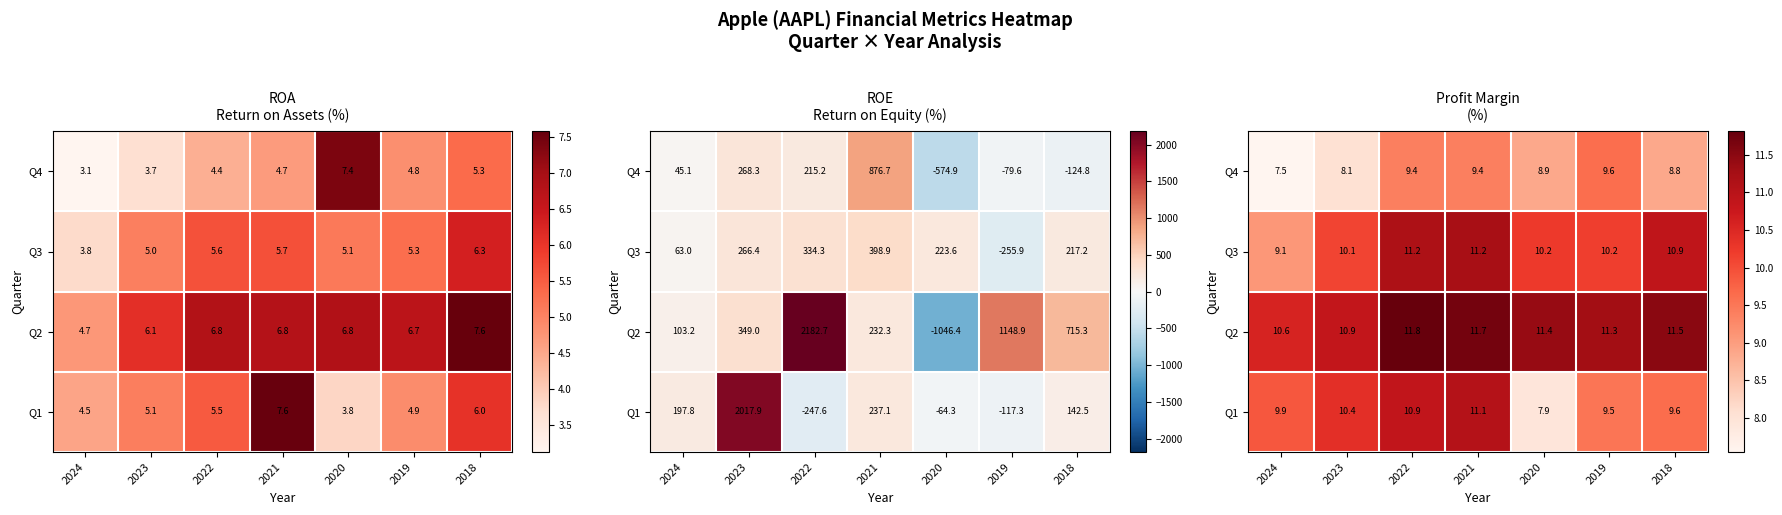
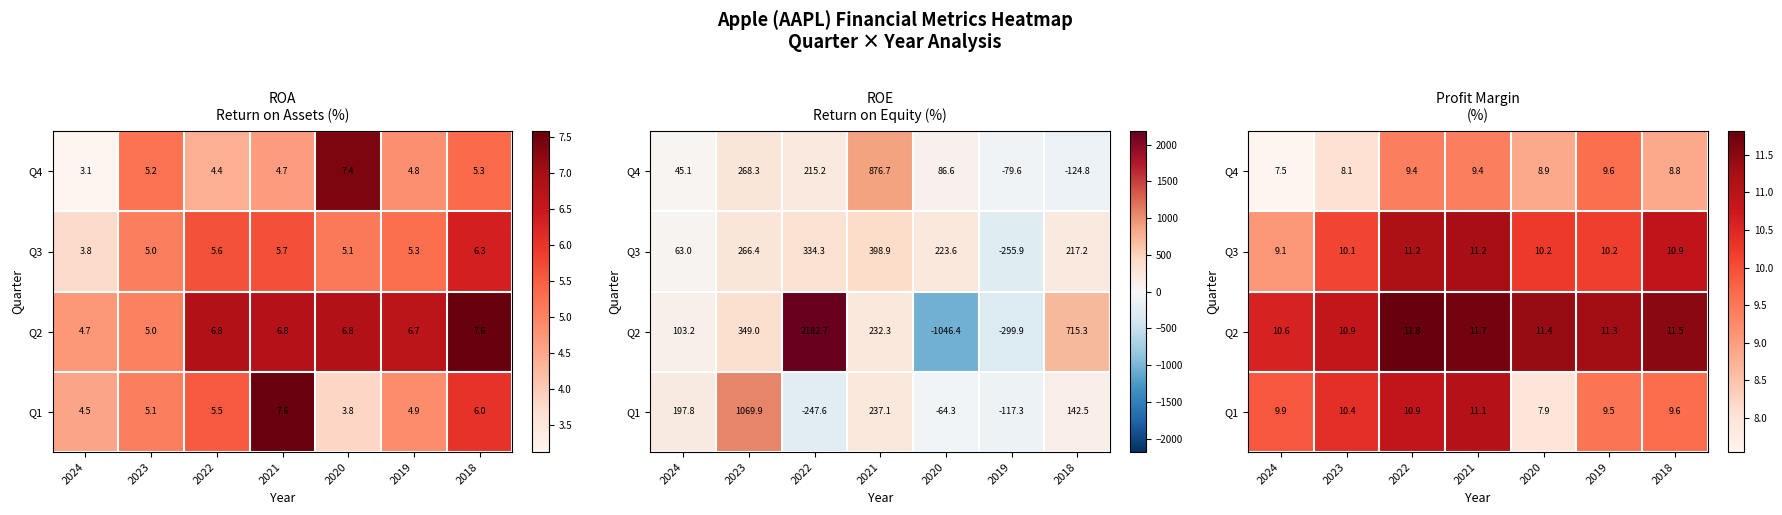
ROA Return on Assets (%), Q4, 2023: 3.7 -> 5.2
ROA Return on Assets (%), Q2, 2023: 6.1 -> 5.0
ROE Return on Equity (%), Q4, 2020: -574.9 -> 86.6
ROE Return on Equity (%), Q2, 2019: 1148.9 -> -299.9
ROE Return on Equity (%), Q1, 2023: 2017.9 -> 1069.9
